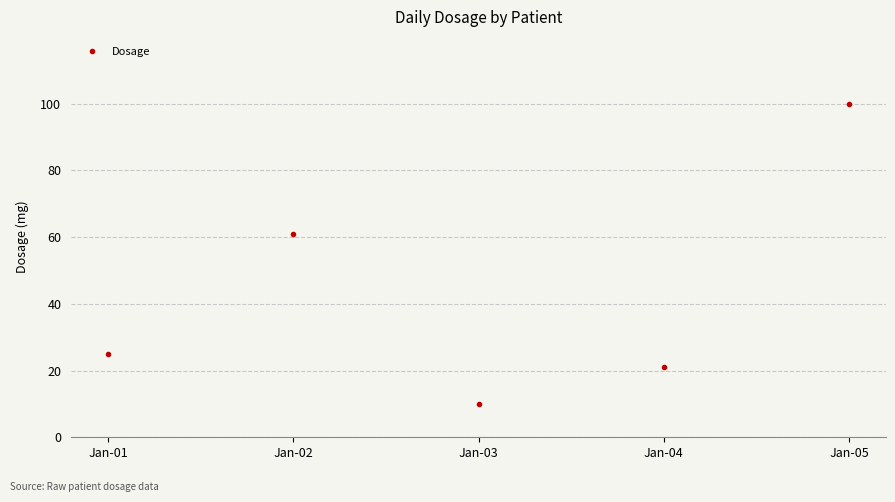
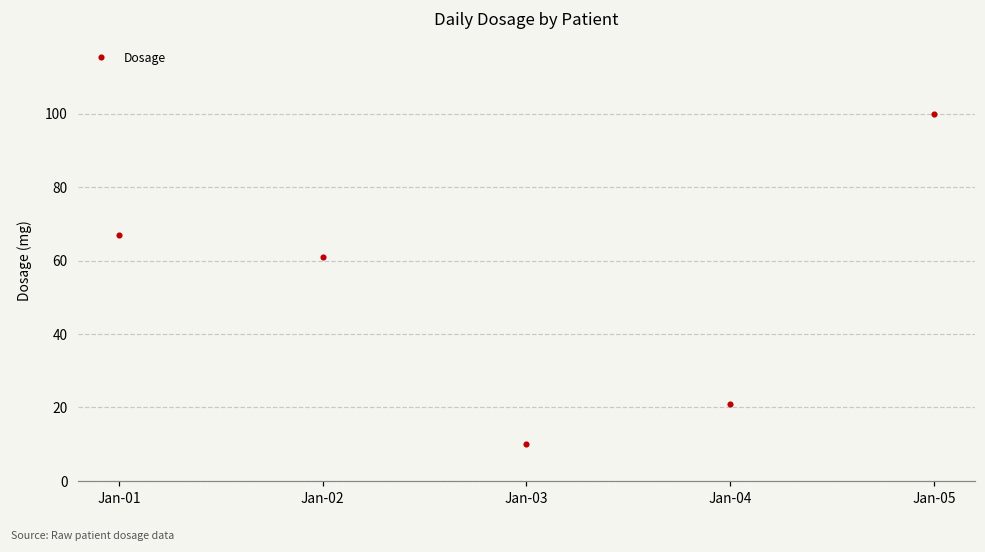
Jan-01: 25 -> 67
